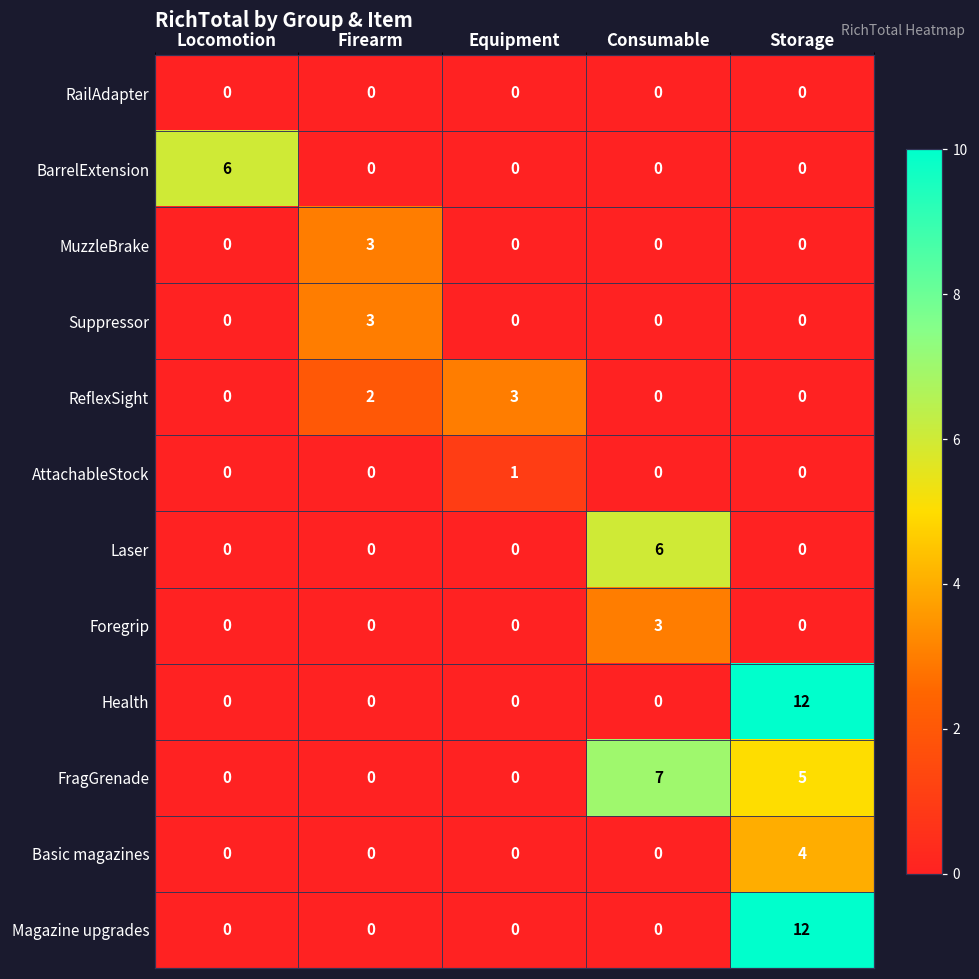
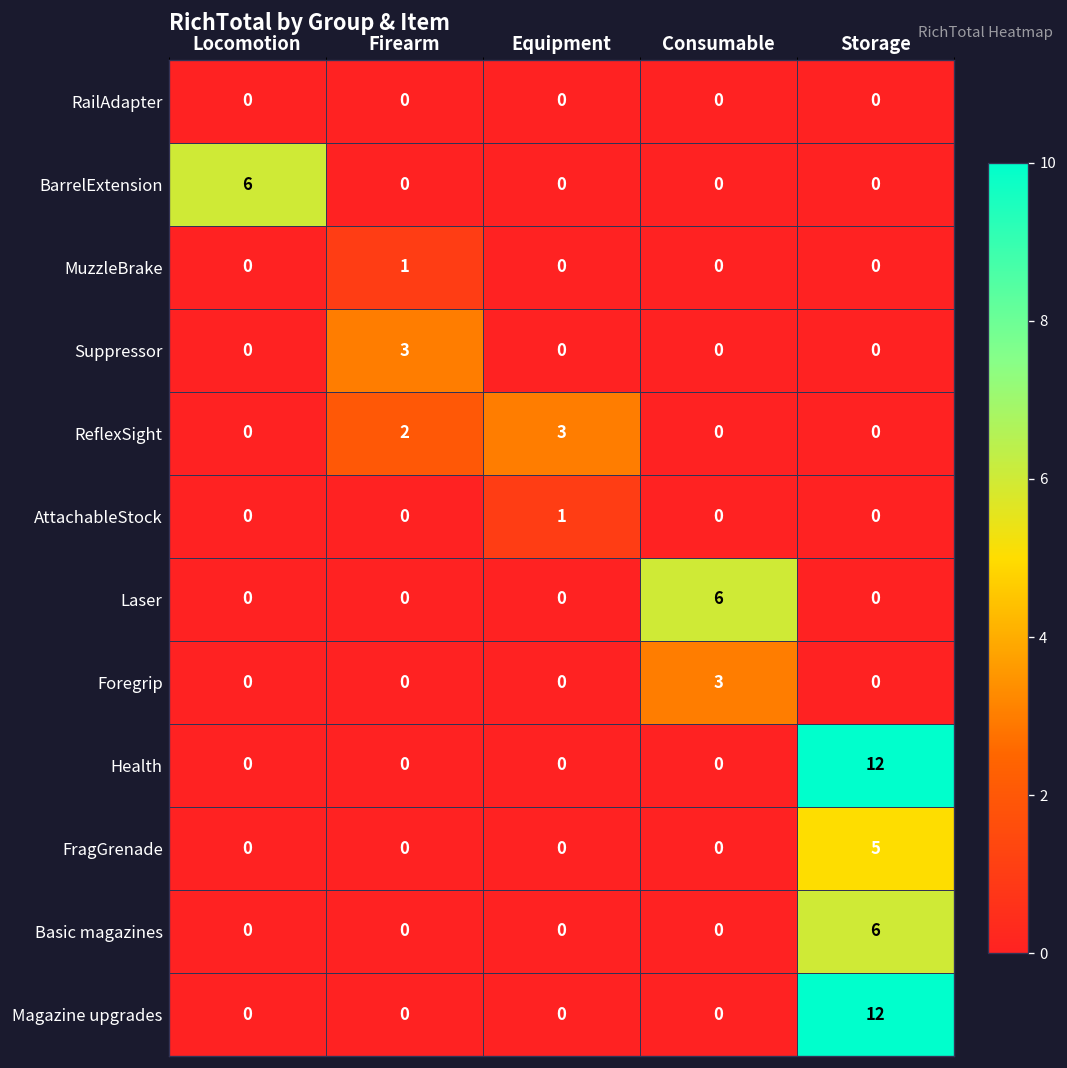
MuzzleBrake, Firearm: 3 -> 1
FragGrenade, Consumable: 7 -> 0
Basic magazines, Storage: 4 -> 6
